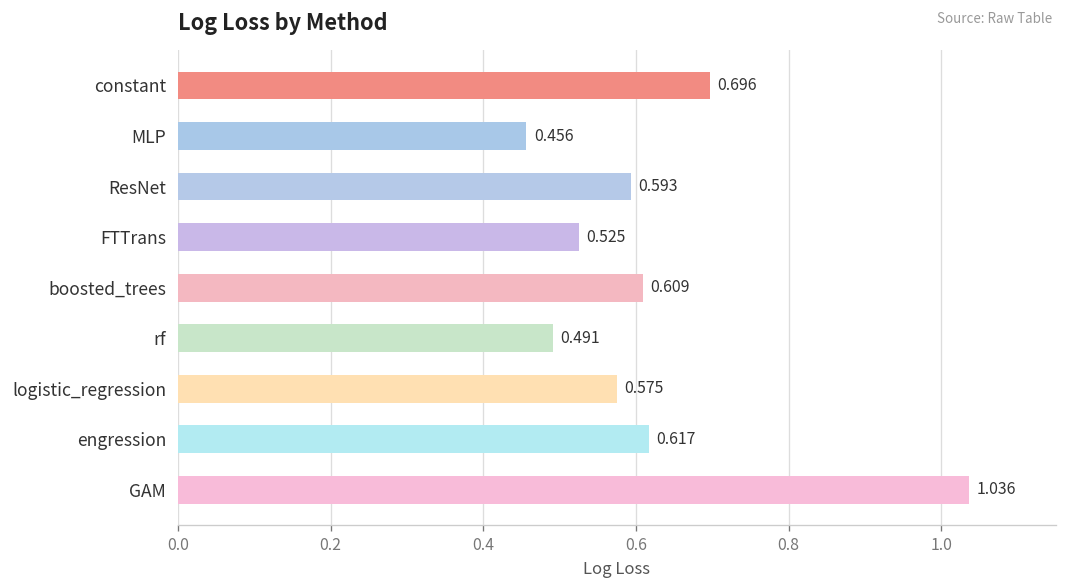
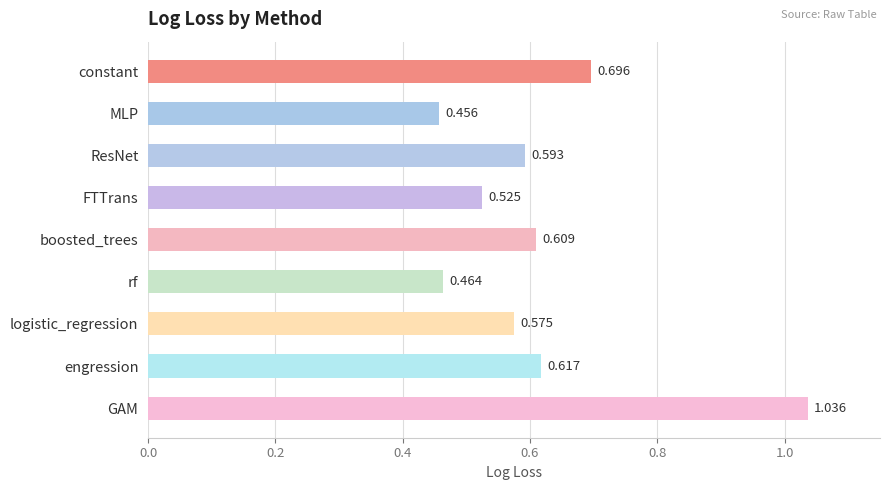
rf: 0.491 -> 0.464
